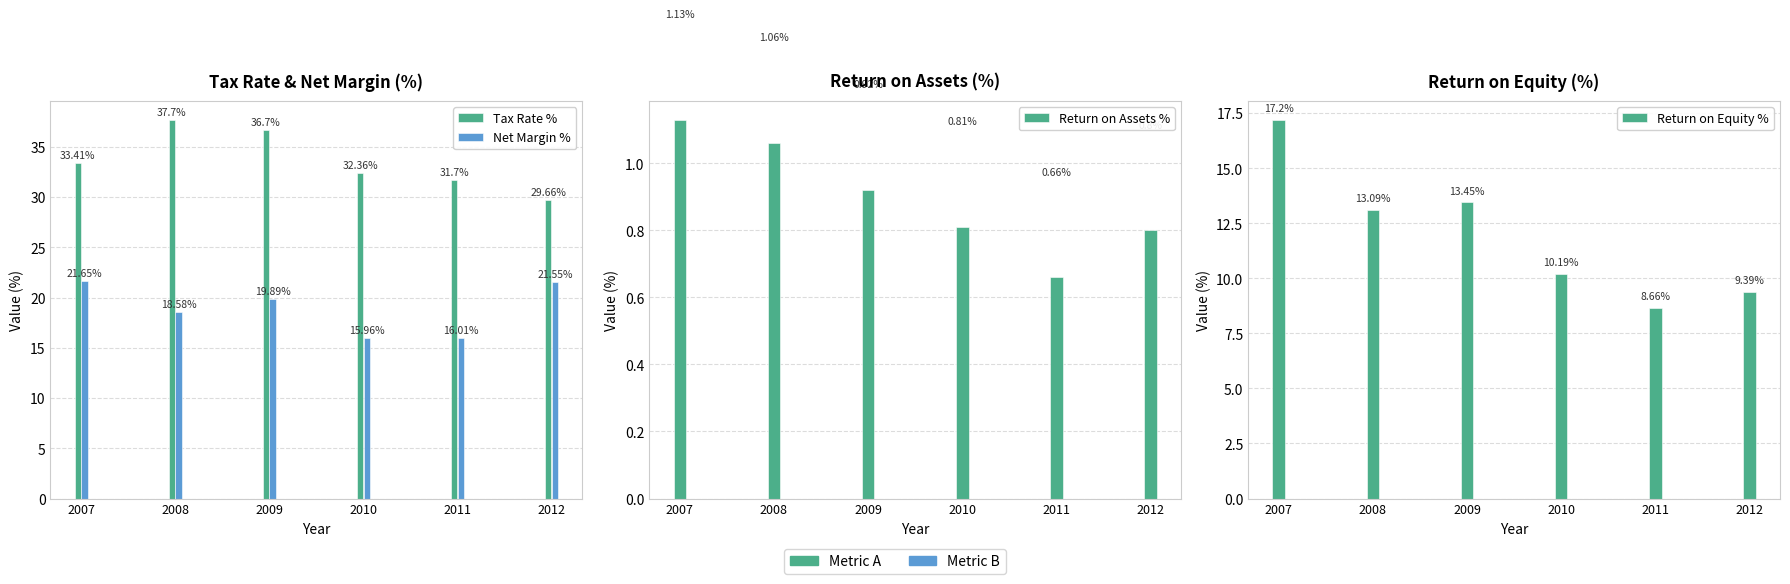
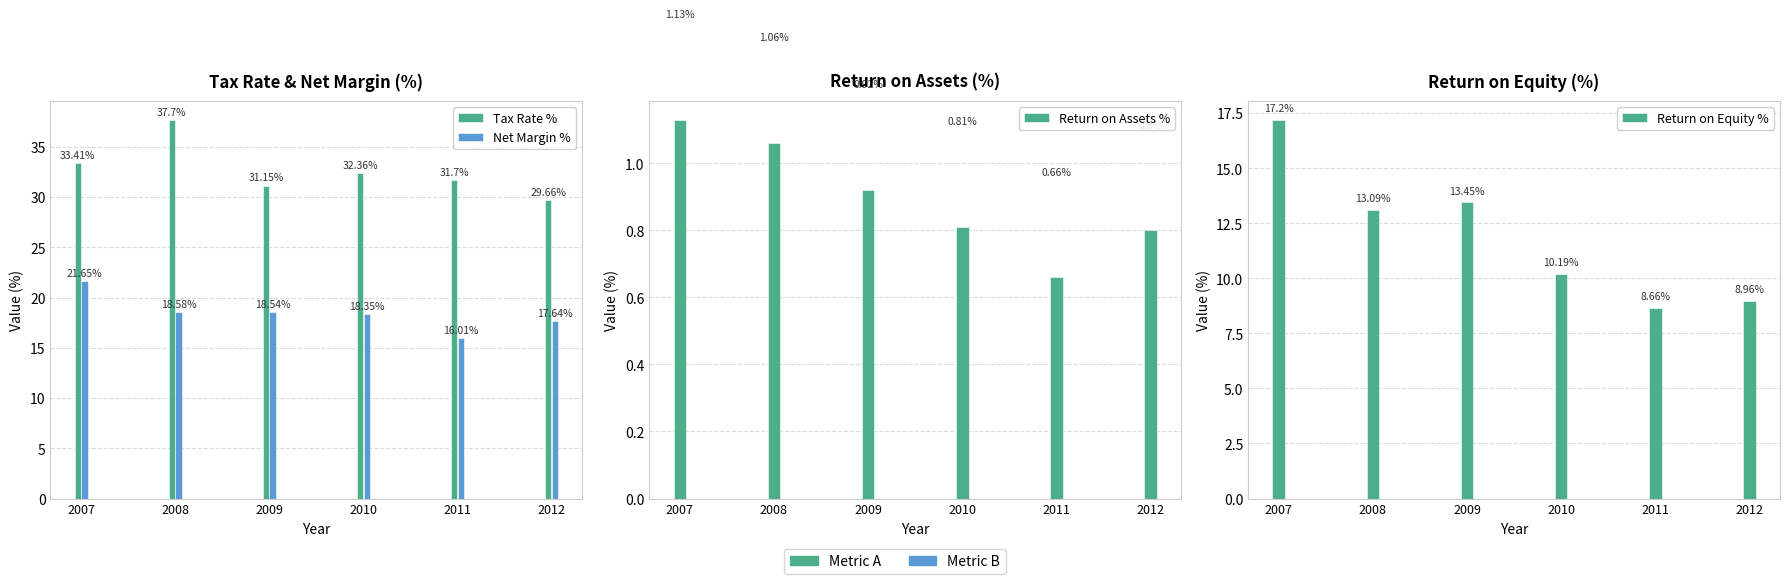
Tax Rate & Net Margin (%), Tax Rate %, 2009: 36.7% -> 31.15%
Tax Rate & Net Margin (%), Net Margin %, 2009: 19.89% -> 18.54%
Tax Rate & Net Margin (%), Net Margin %, 2010: 15.96% -> 18.35%
Tax Rate & Net Margin (%), Net Margin %, 2012: 21.55% -> 17.64%
Return on Equity (%), 2012: 9.39% -> 8.96%
